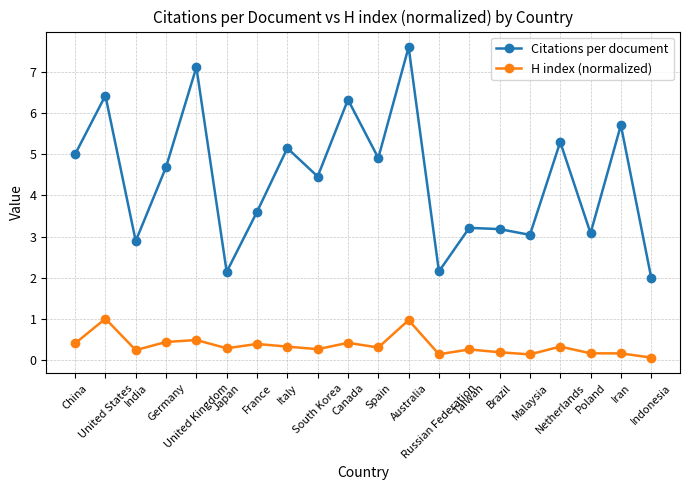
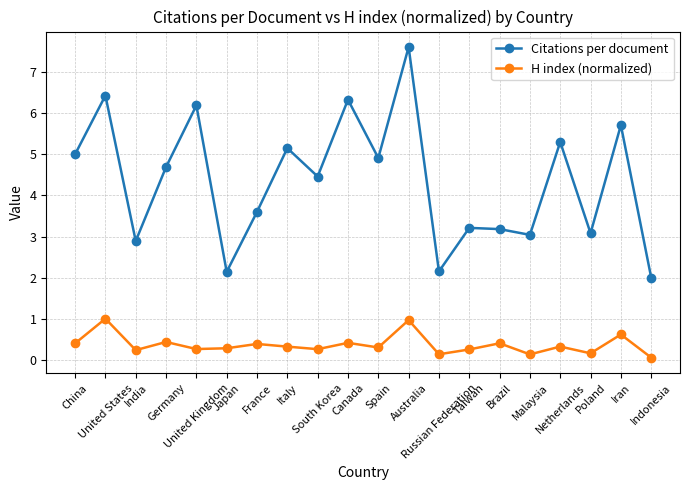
Citations per document, United Kingdom: 7.1 -> 6.2
H index (normalized), United Kingdom: 0.5 -> 0.3
H index (normalized), Brazil: 0.2 -> 0.4
H index (normalized), Iran: 0.2 -> 0.6
